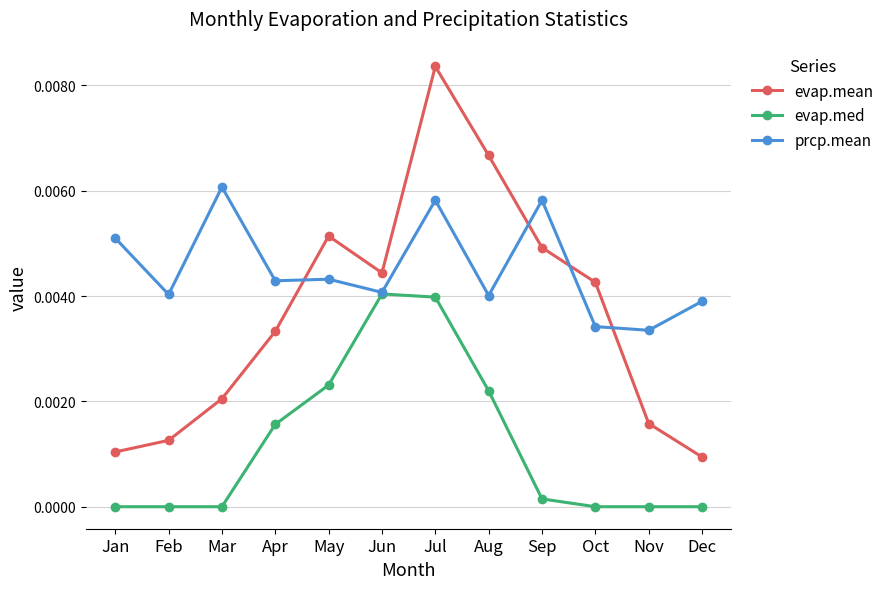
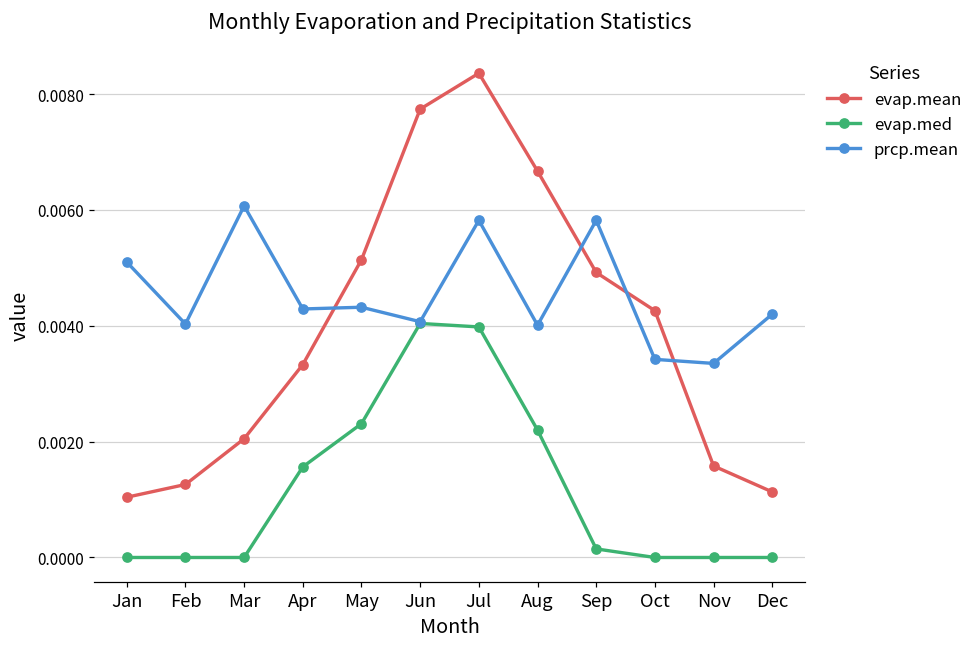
evap.mean, Jun: 0.0044 -> 0.0077
evap.mean, Dec: 0.0009 -> 0.0011
prcp.mean, Dec: 0.0039 -> 0.0042
